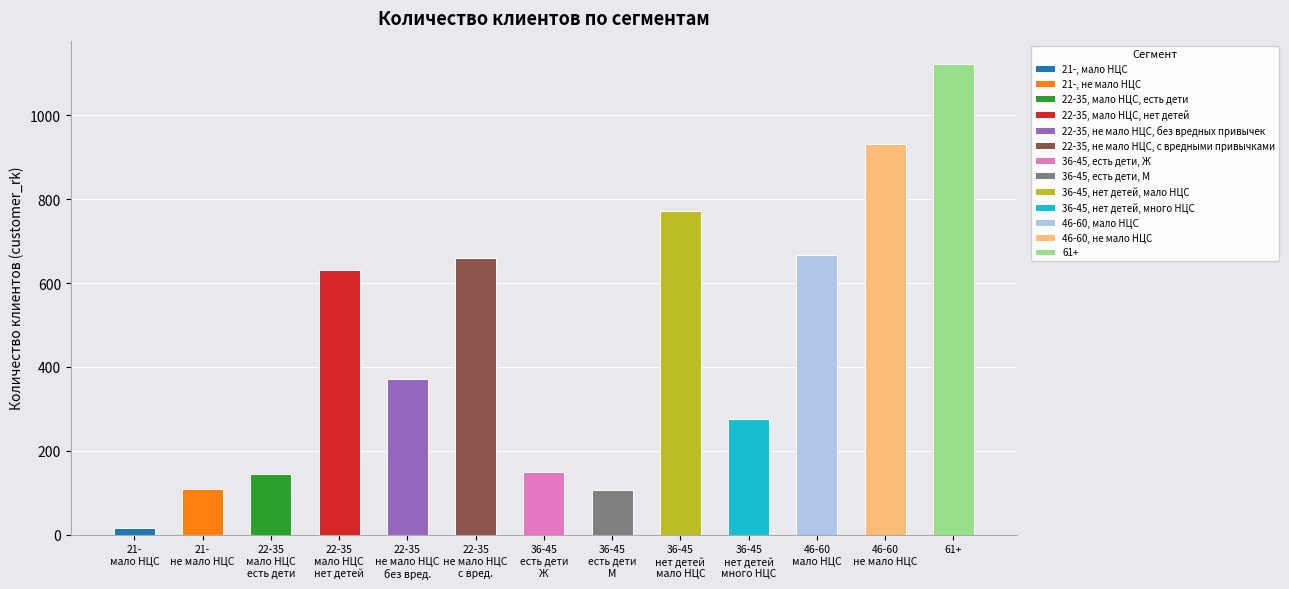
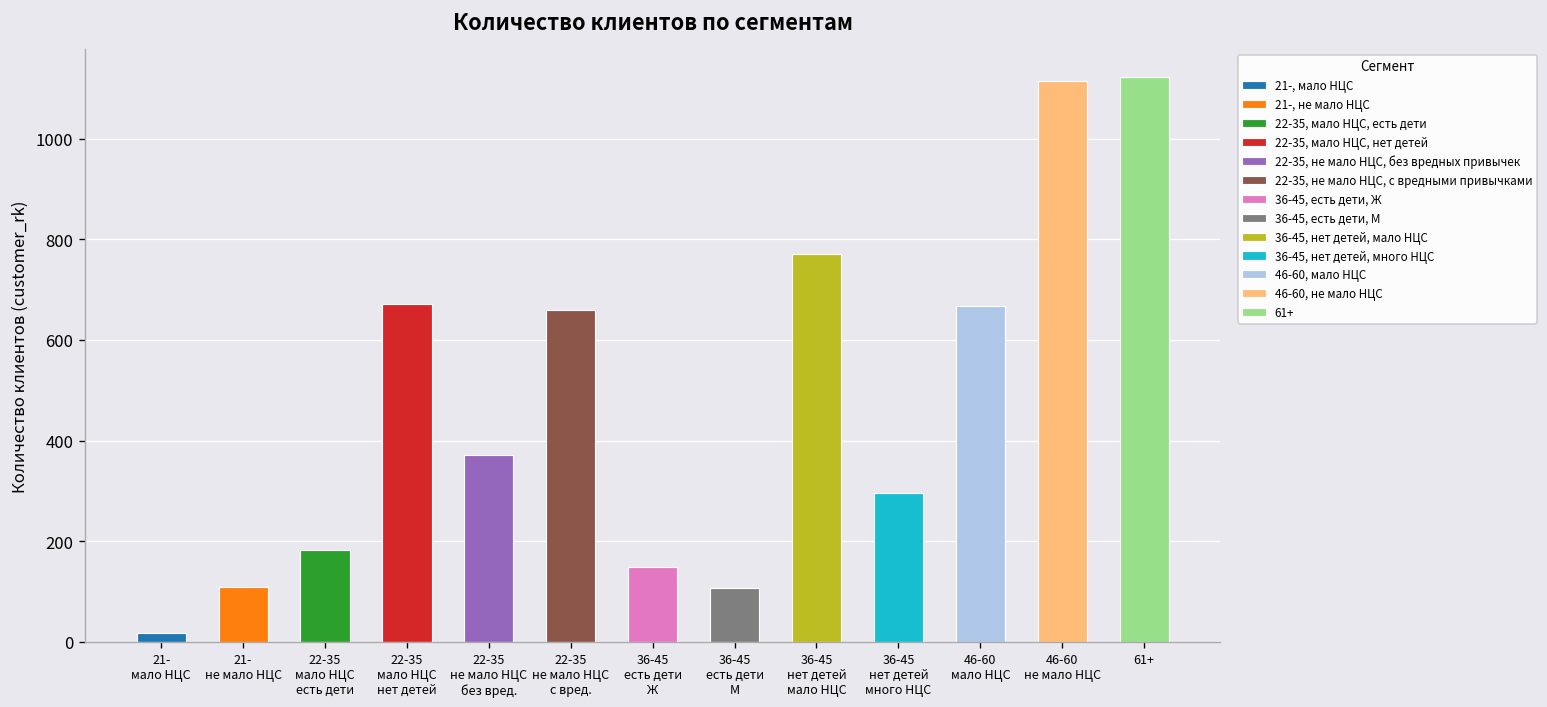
22-35 мало НЦС есть дети: 150 -> 180
22-35 мало НЦС нет детей: 630 -> 670
36-45 нет детей много НЦС: 280 -> 300
46-60 не мало НЦС: 930 -> 1110
